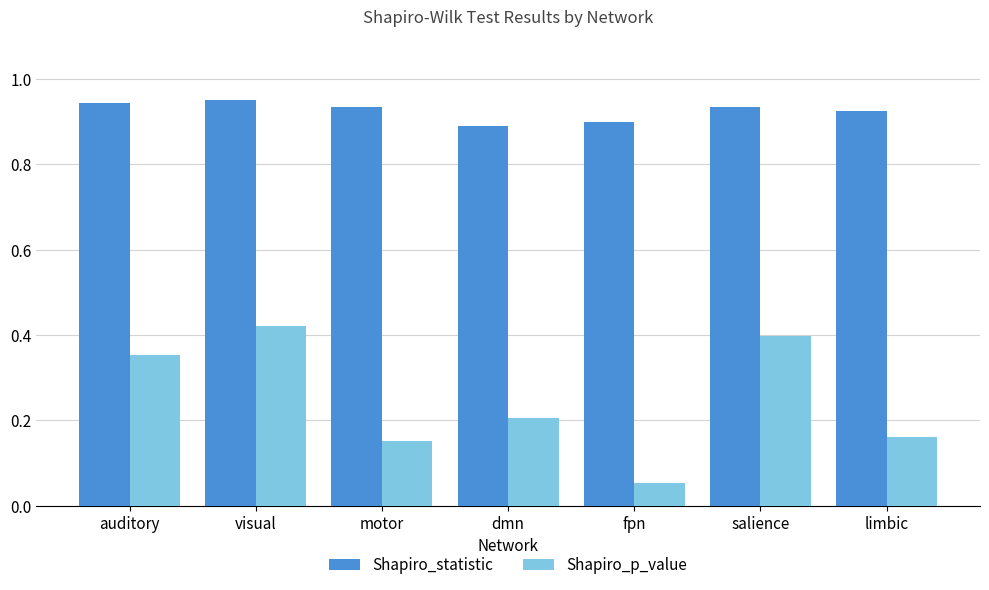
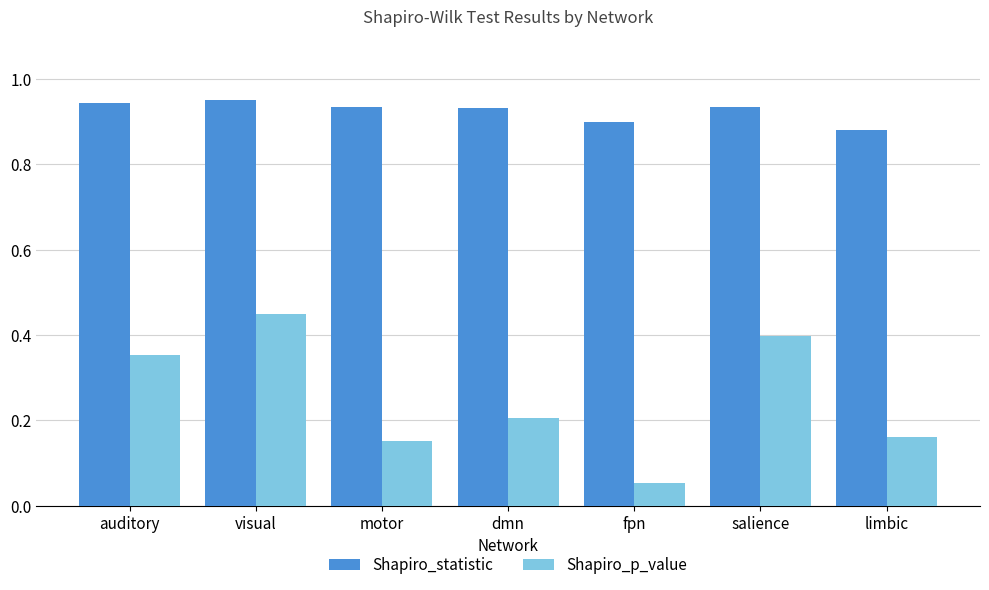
Shapiro_p_value, visual: 0.42 -> 0.45
Shapiro_statistic, dmn: 0.89 -> 0.93
Shapiro_statistic, limbic: 0.93 -> 0.88
